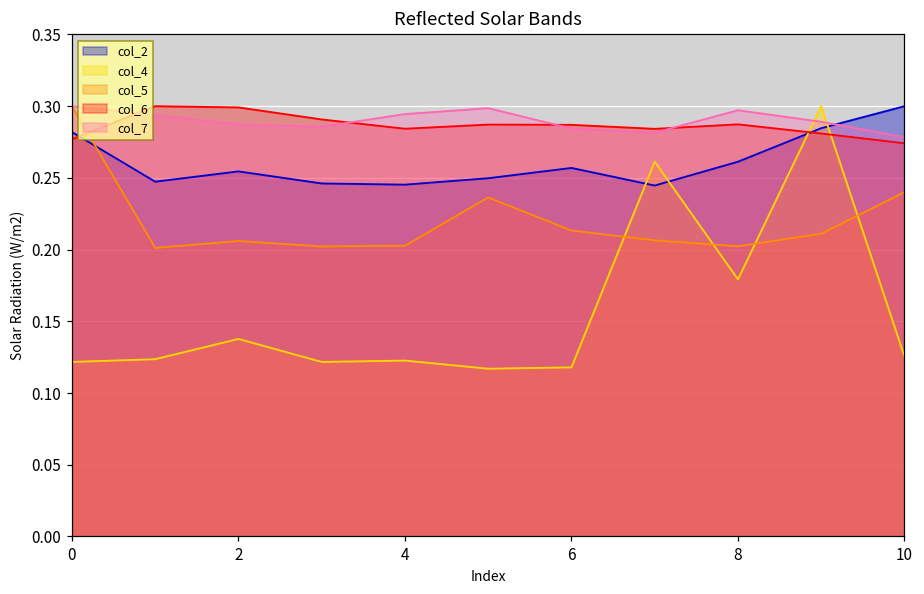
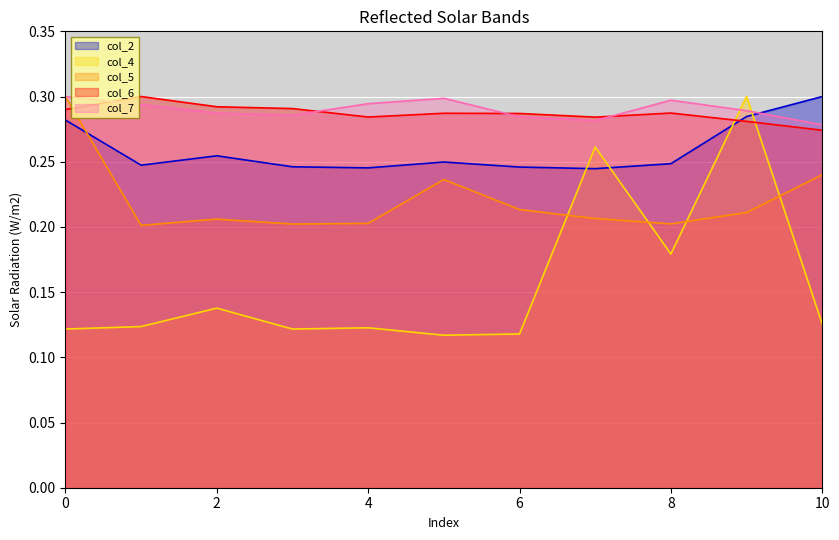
col_6, 0: 0.277 -> 0.290
col_6, 2: 0.299 -> 0.292
col_2, 6: 0.257 -> 0.246
col_2, 8: 0.261 -> 0.249
